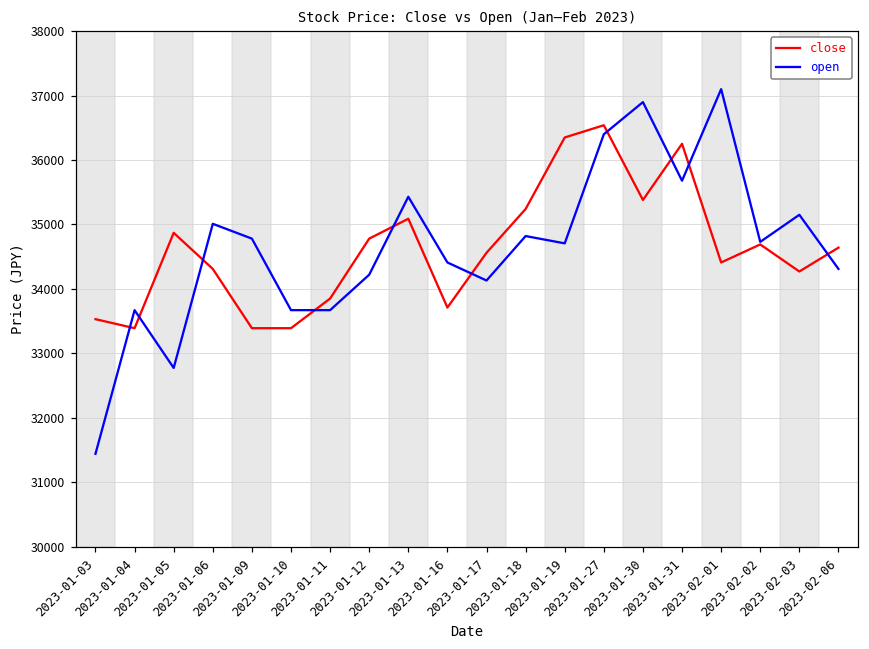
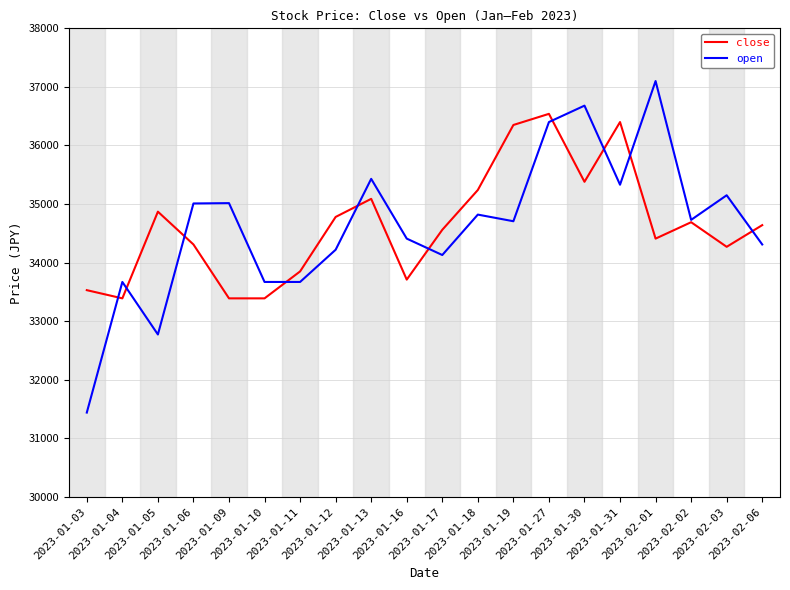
open, 2023-01-09: 34800 -> 35000
open, 2023-01-30: 36900 -> 36700
close, 2023-01-31: 36300 -> 36400
open, 2023-01-31: 35700 -> 35300
